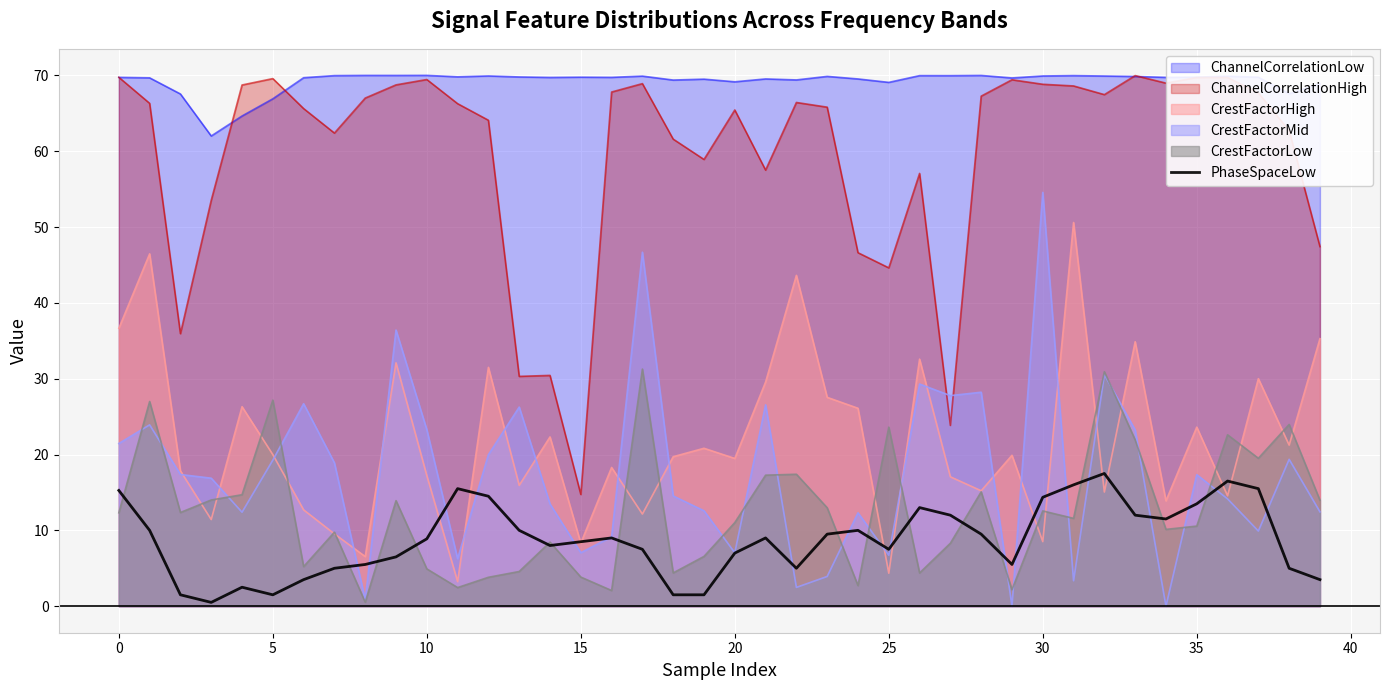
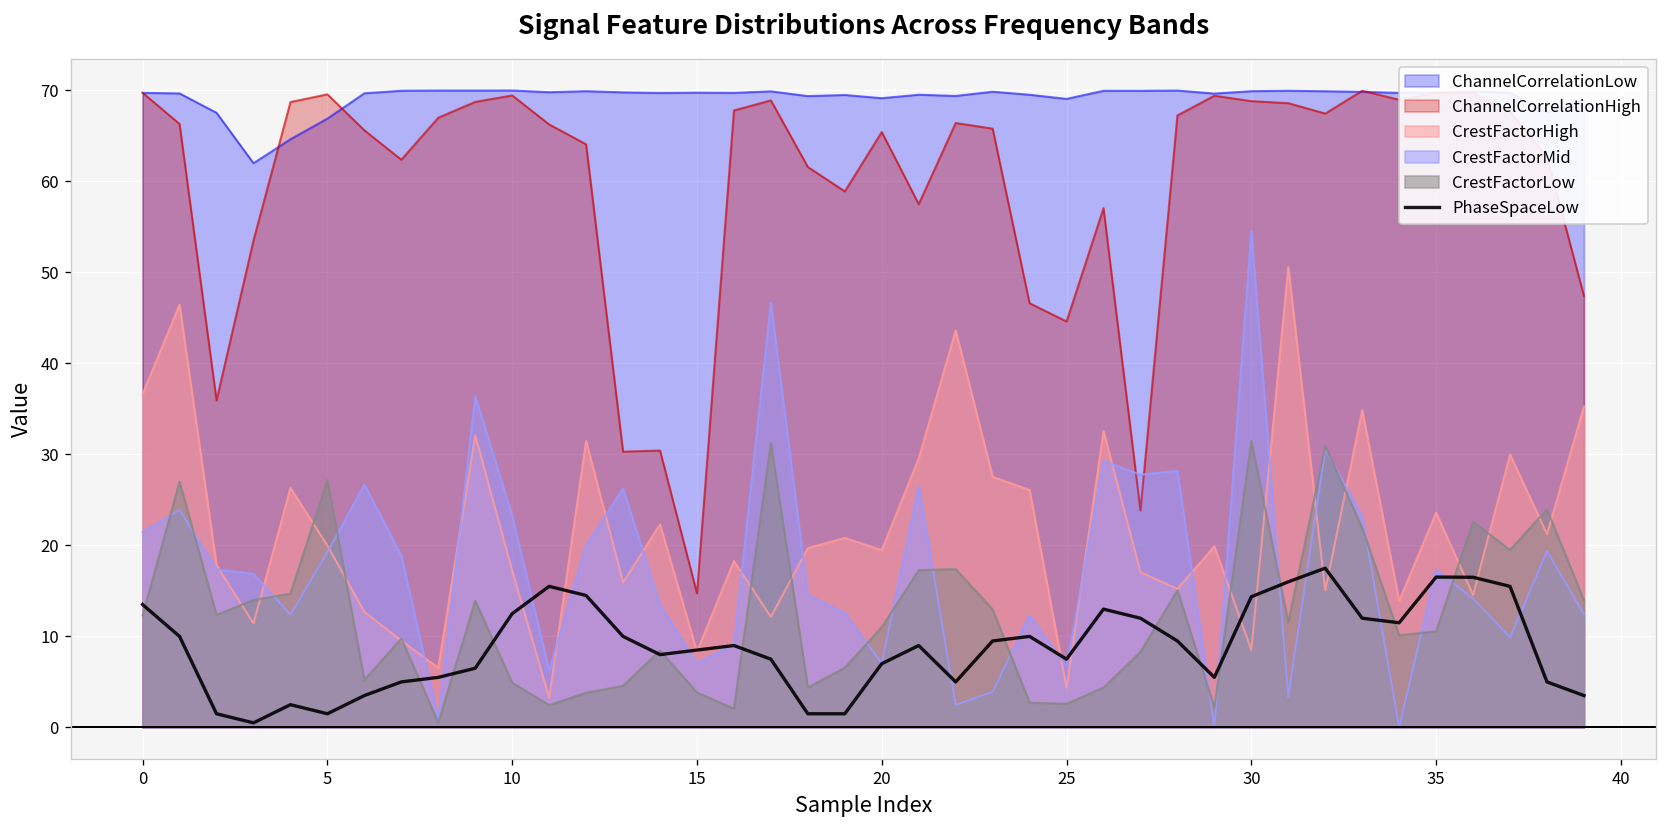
PhaseSpaceLow, 0: 15 -> 14
PhaseSpaceLow, 10: 9 -> 13
CrestFactorLow, 25: 24 -> 3
CrestFactorLow, 30: 13 -> 31
PhaseSpaceLow, 35: 14 -> 17
